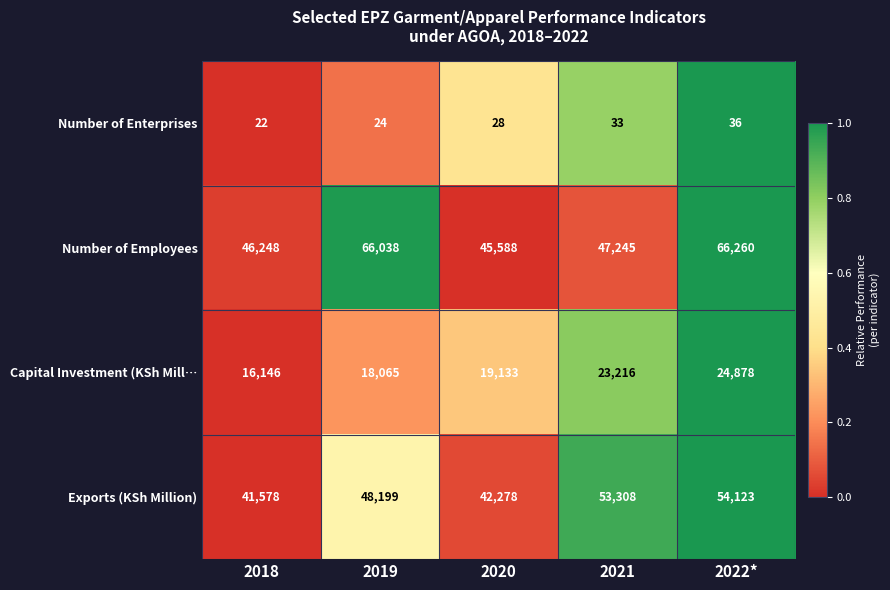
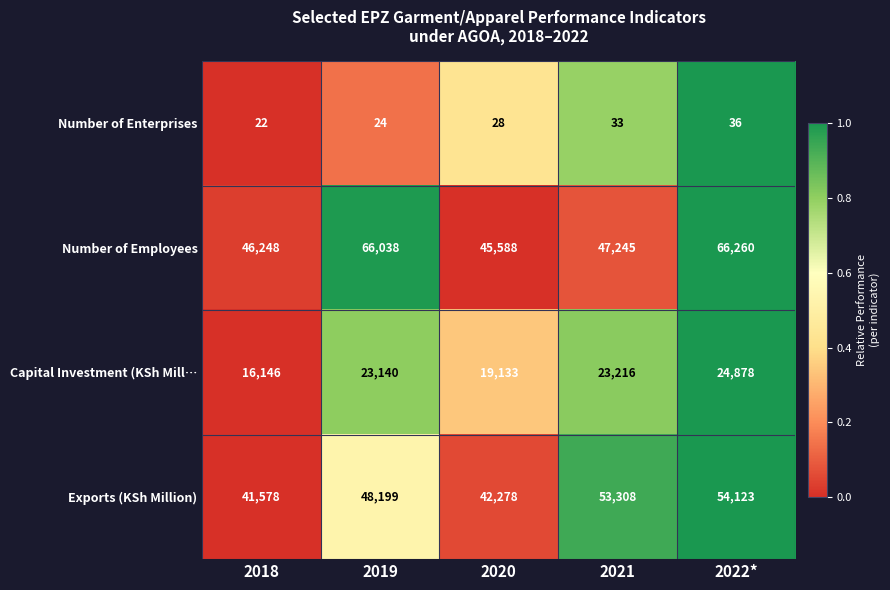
Capital Investment (KSh Mill…, 2019: 18,065 -> 23,140
